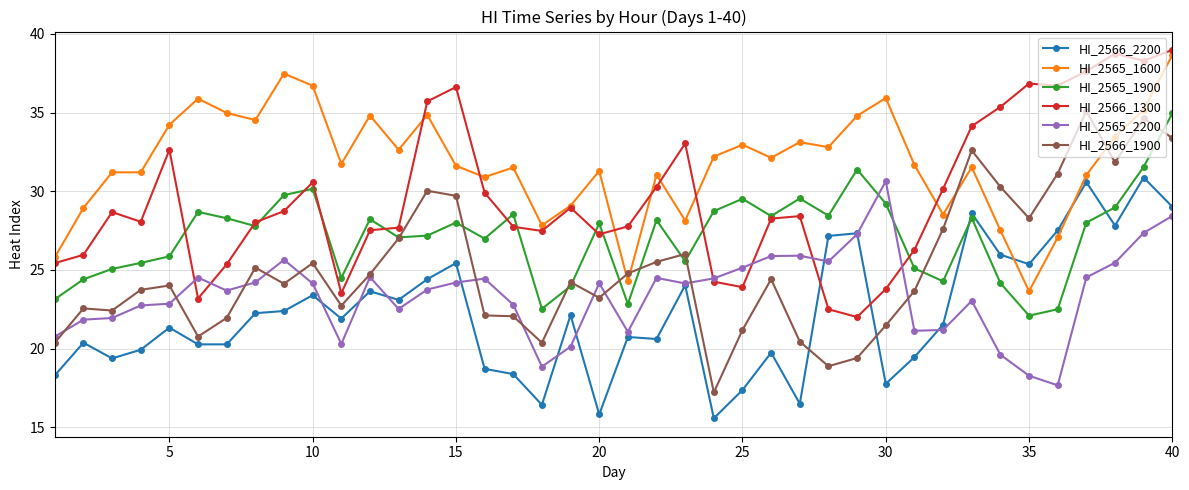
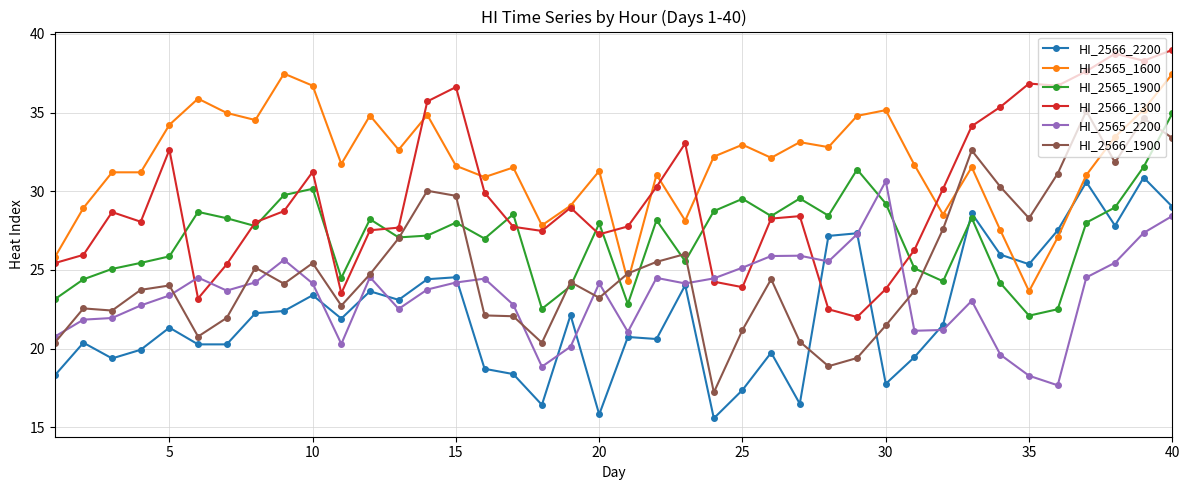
HI_2565_2200, 5: 22.9 -> 23.4
HI_2566_1300, 10: 30.6 -> 31.2
HI_2566_2200, 15: 25.4 -> 24.5
HI_2565_1600, 30: 35.9 -> 35.1
HI_2565_1600, 40: 38.7 -> 37.4
